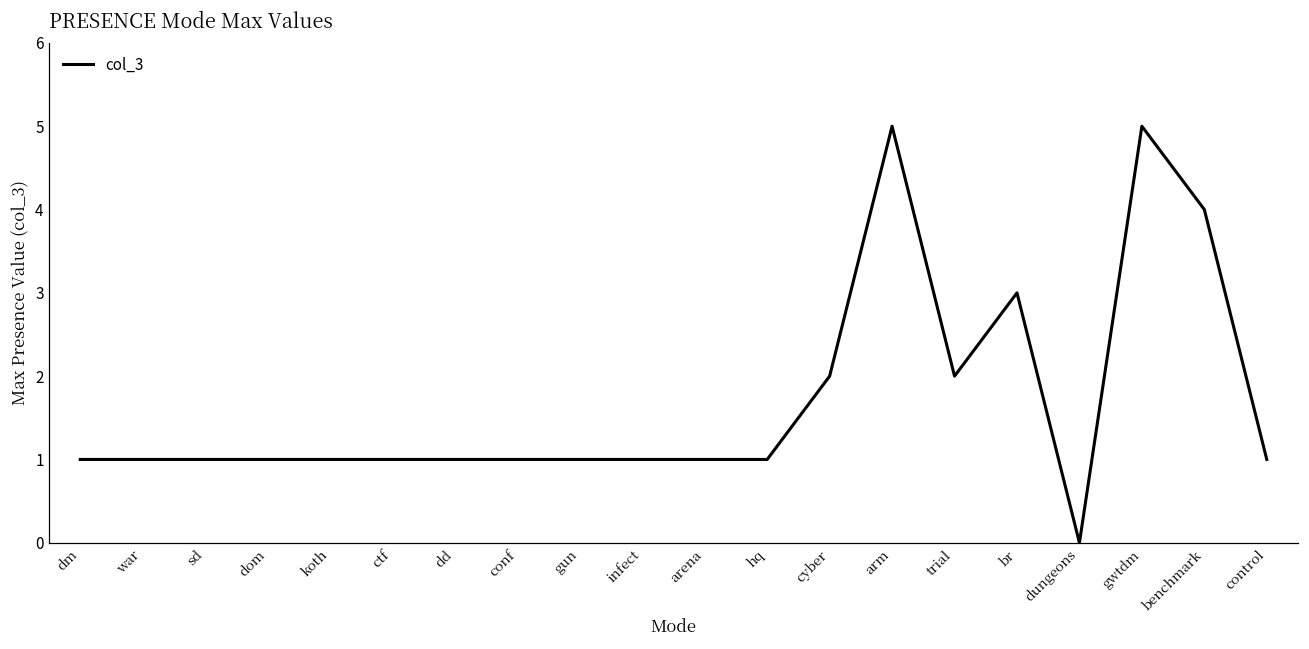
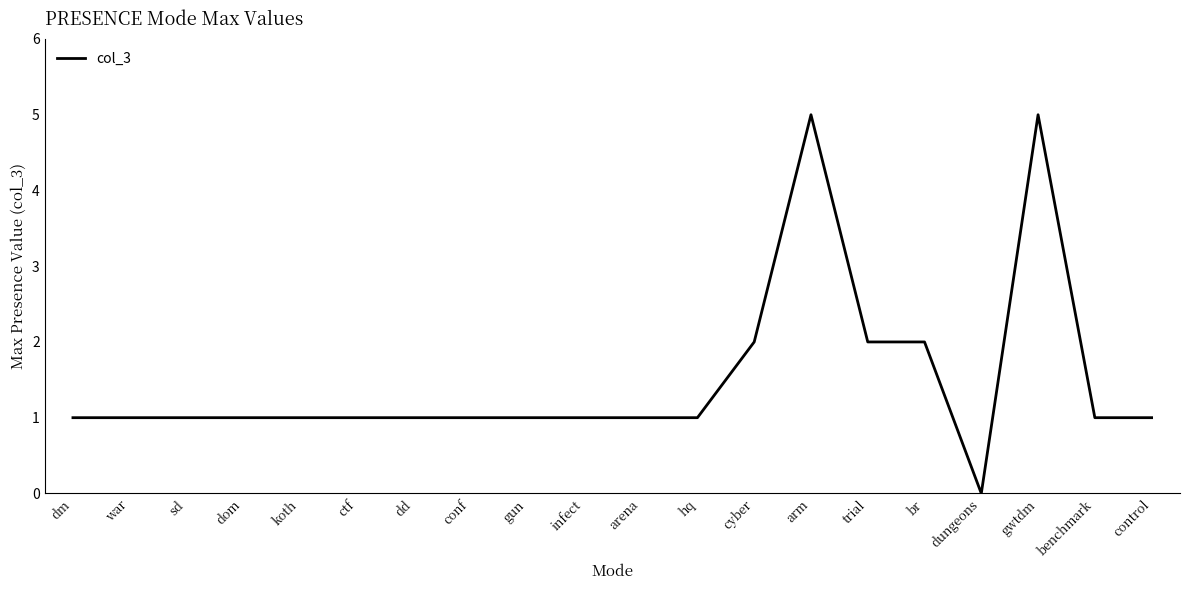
br: 3 -> 2
benchmark: 4 -> 1
